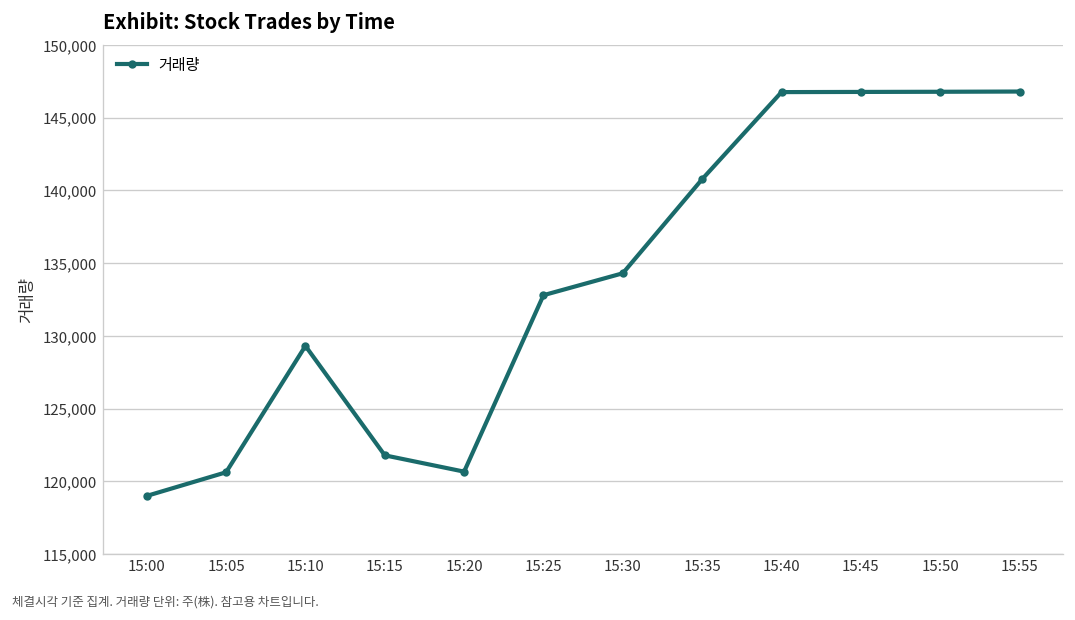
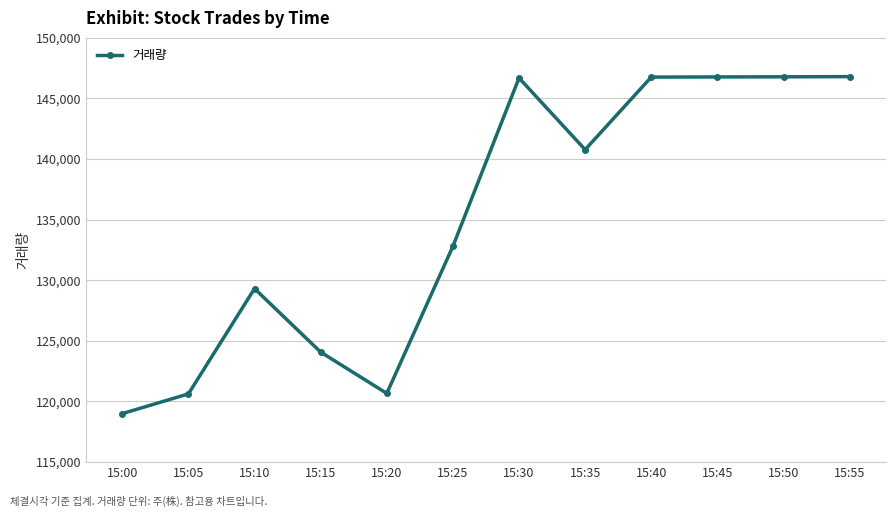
15:15: 121,800 -> 124,100
15:30: 134,300 -> 146,700
